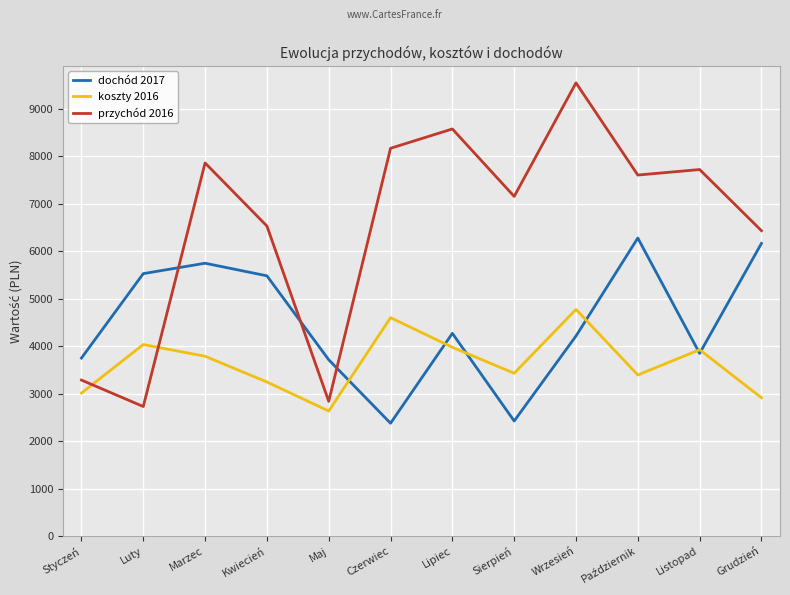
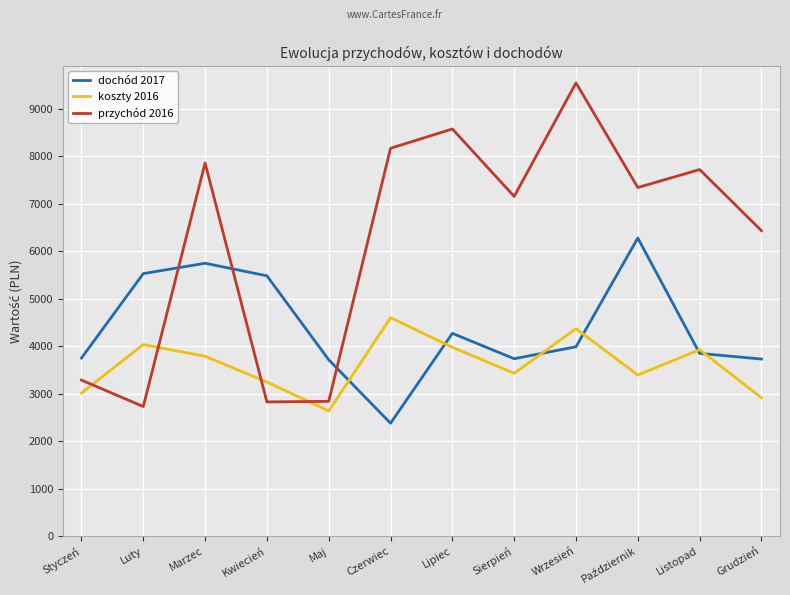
przychód 2016, Kwiecień: 6500 -> 2800
dochód 2017, Sierpień: 2400 -> 3700
dochód 2017, Wrzesień: 4200 -> 4000
koszty 2016, Wrzesień: 4800 -> 4400
przychód 2016, Październik: 7600 -> 7300
dochód 2017, Grudzień: 6200 -> 3700
